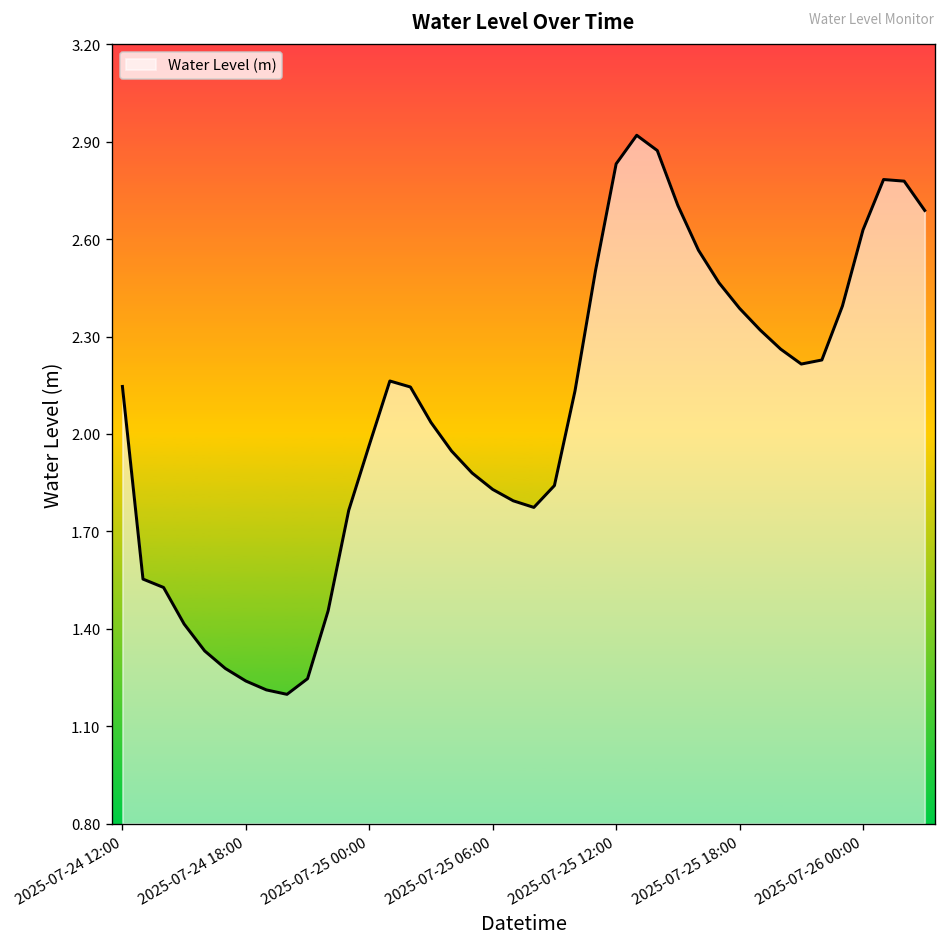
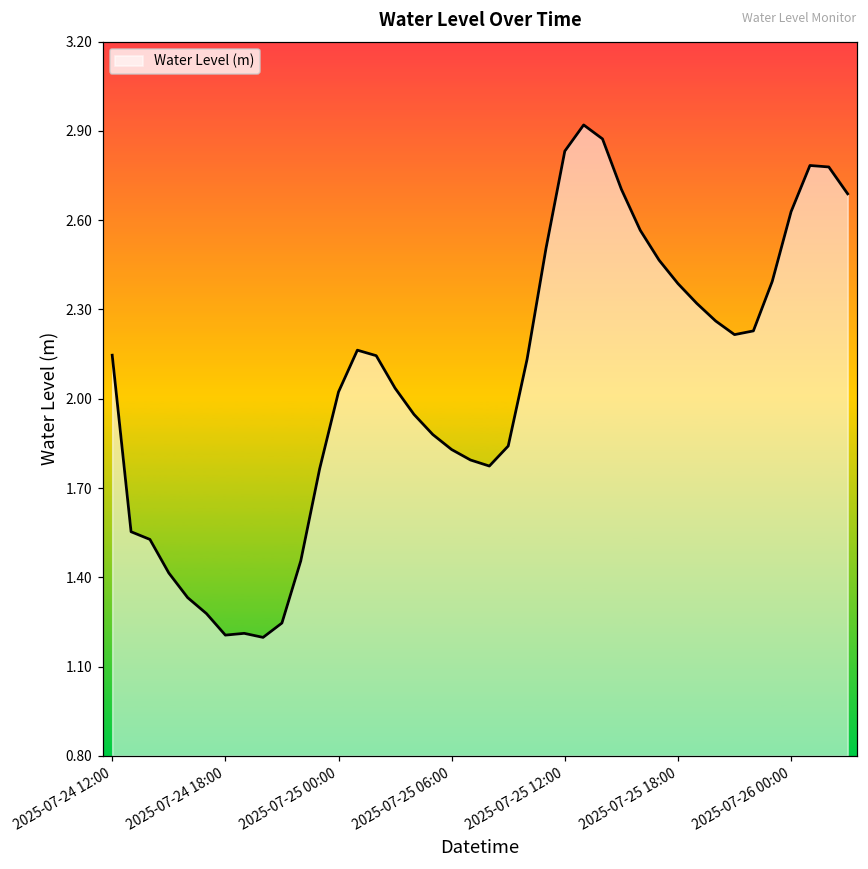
2025-07-24 18:00: 1.24 -> 1.21
2025-07-25 00:00: 1.97 -> 2.02
